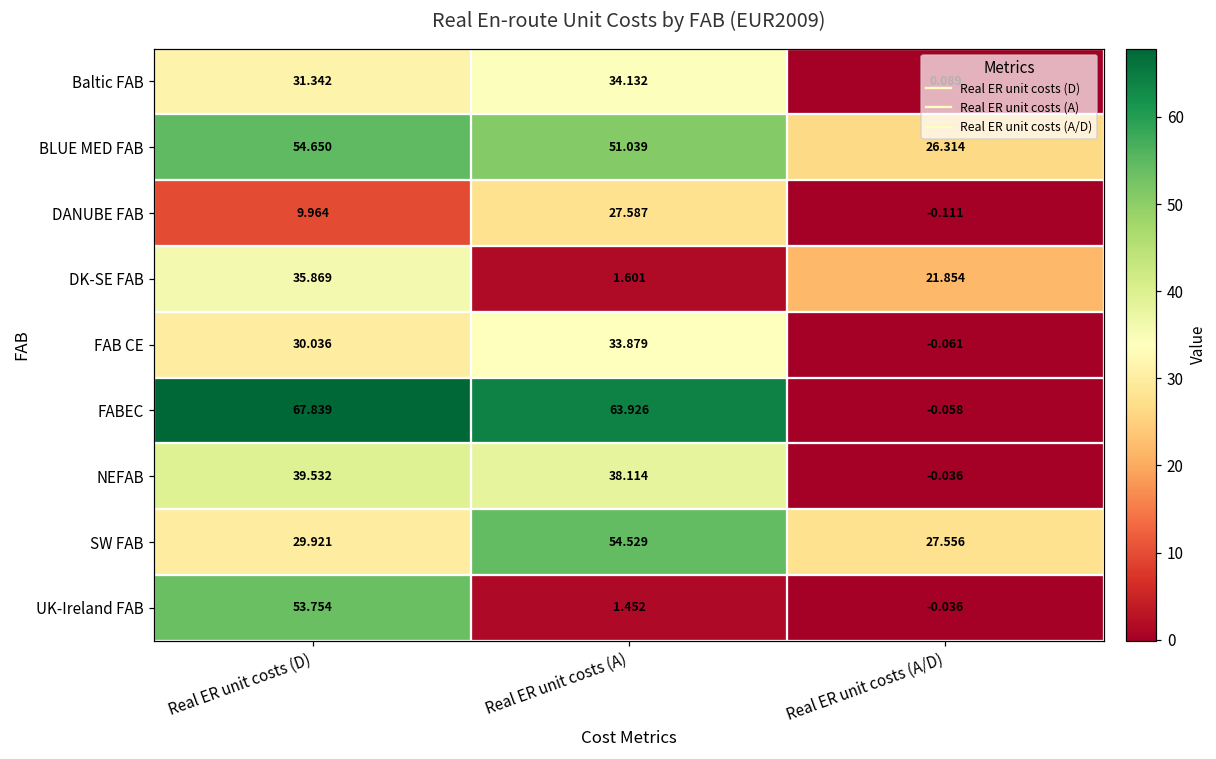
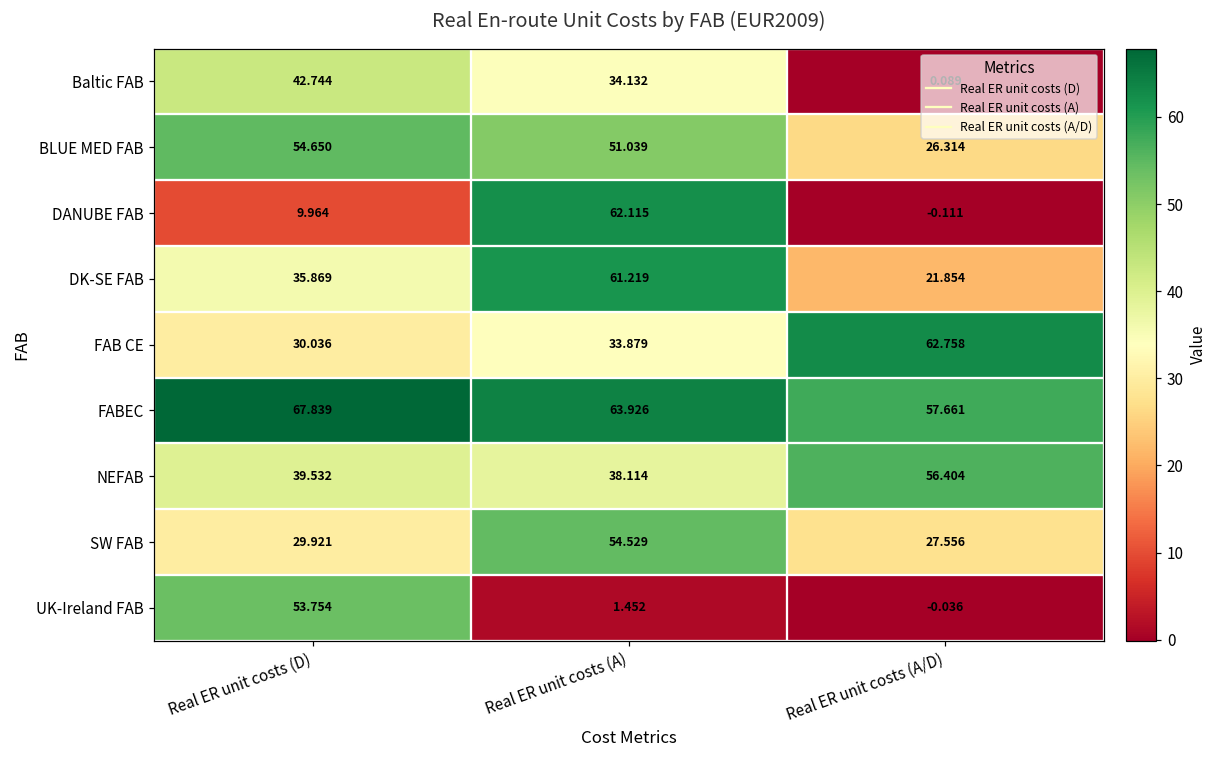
Baltic FAB, Real ER unit costs (D): 31.342 -> 42.744
DANUBE FAB, Real ER unit costs (A): 27.587 -> 62.115
DK-SE FAB, Real ER unit costs (A): 1.601 -> 61.219
FAB CE, Real ER unit costs (A/D): -0.061 -> 62.758
FABEC, Real ER unit costs (A/D): -0.058 -> 57.661
NEFAB, Real ER unit costs (A/D): -0.036 -> 56.404
